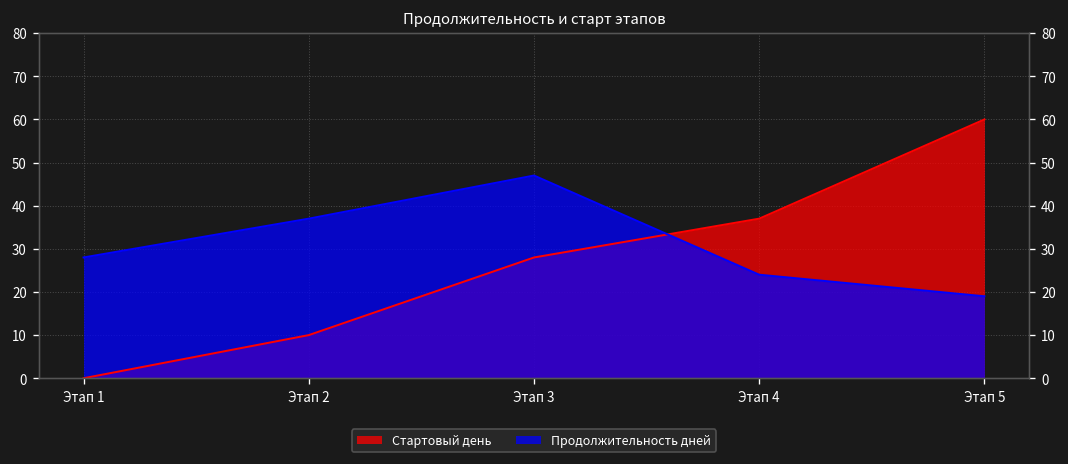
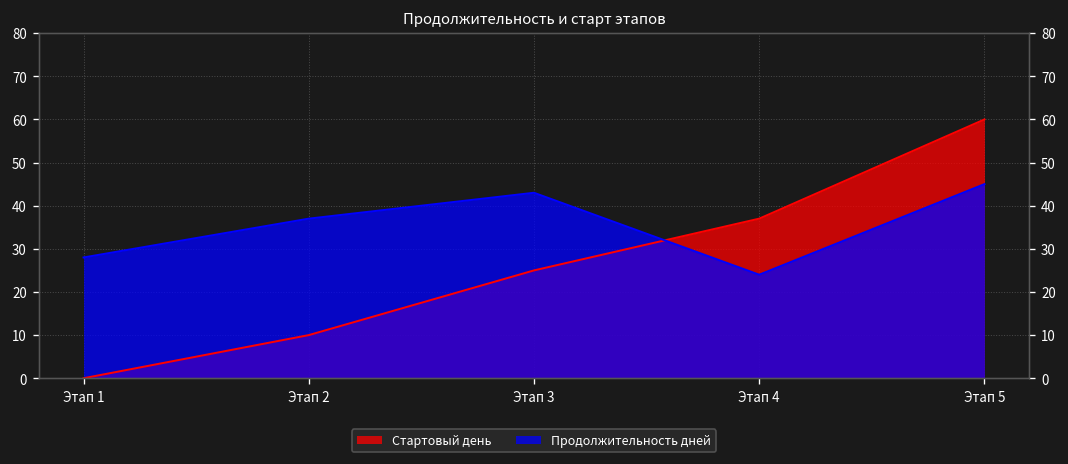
Стартовый день, Этап 3: 28 -> 25
Продолжительность дней, Этап 3: 47 -> 43
Продолжительность дней, Этап 5: 19 -> 45
